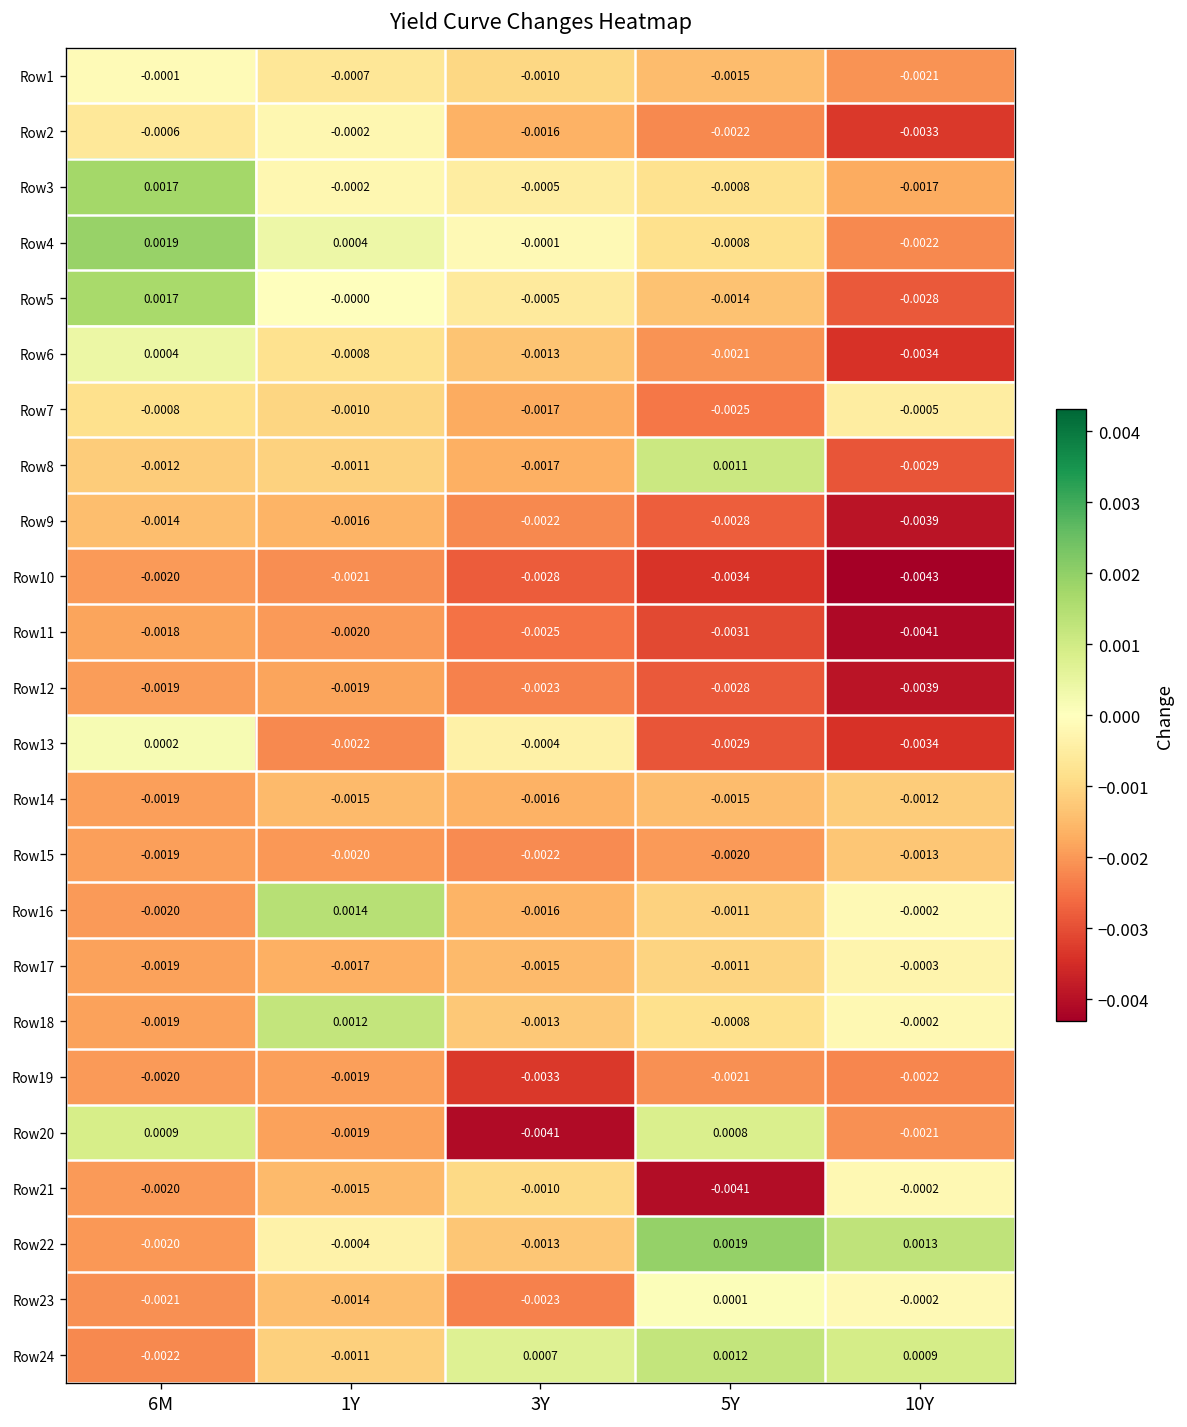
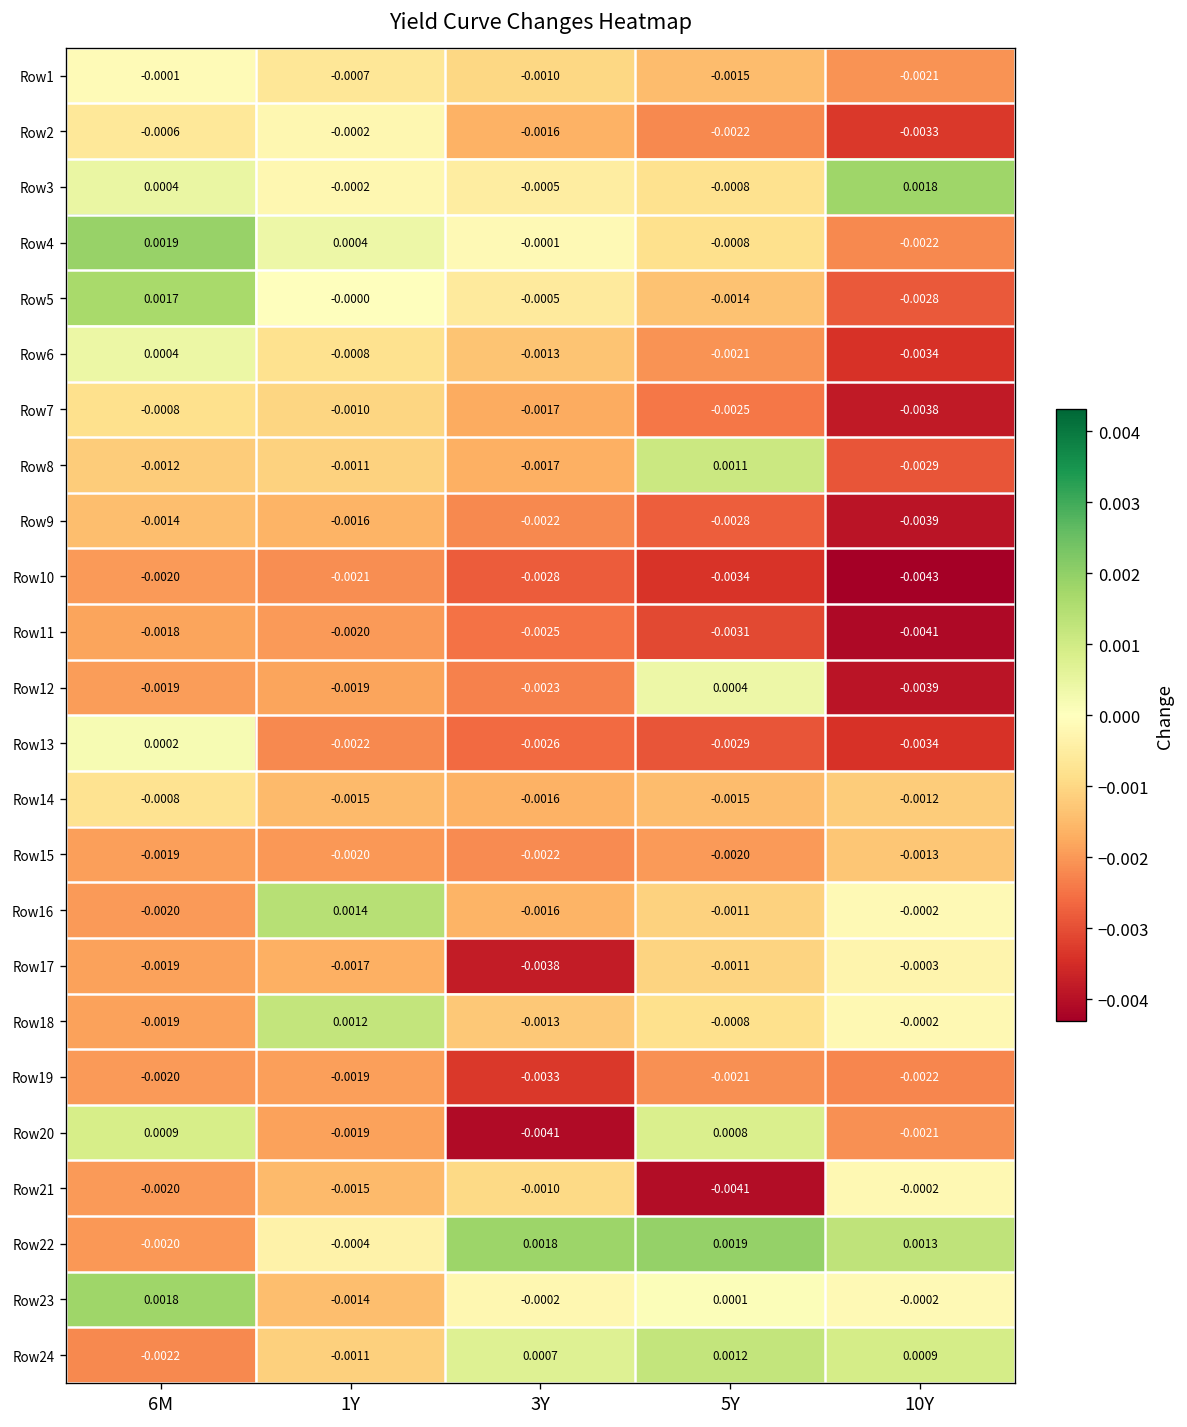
Row3, 6M: 0.0017 -> 0.0004
Row3, 10Y: -0.0017 -> 0.0018
Row7, 10Y: -0.0005 -> -0.0038
Row12, 5Y: -0.0028 -> 0.0004
Row13, 3Y: -0.0004 -> -0.0026
Row14, 6M: -0.0019 -> -0.0008
Row17, 3Y: -0.0015 -> -0.0038
Row22, 3Y: -0.0013 -> 0.0018
Row23, 6M: -0.0021 -> 0.0018
Row23, 3Y: -0.0023 -> -0.0002
